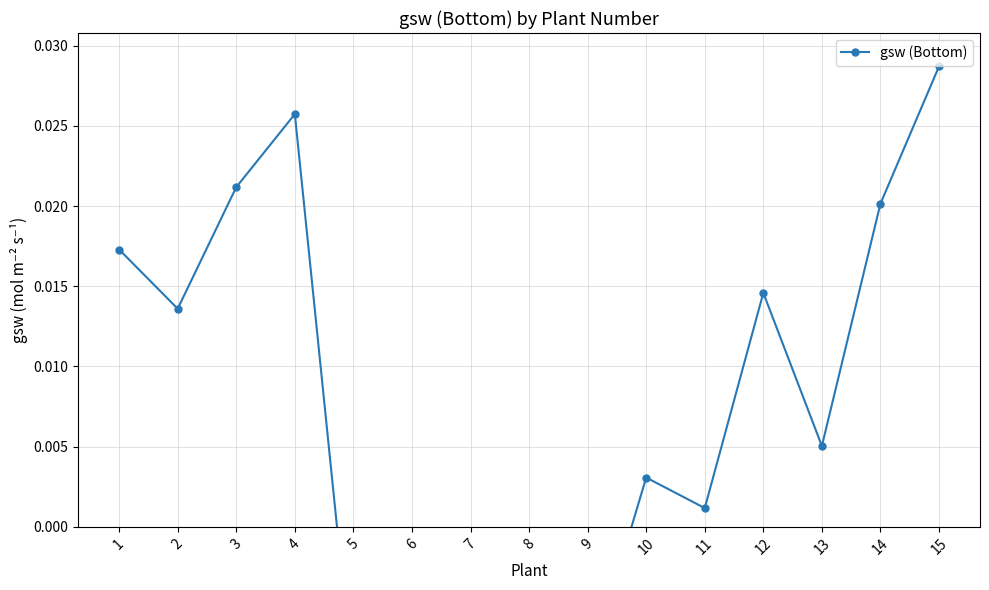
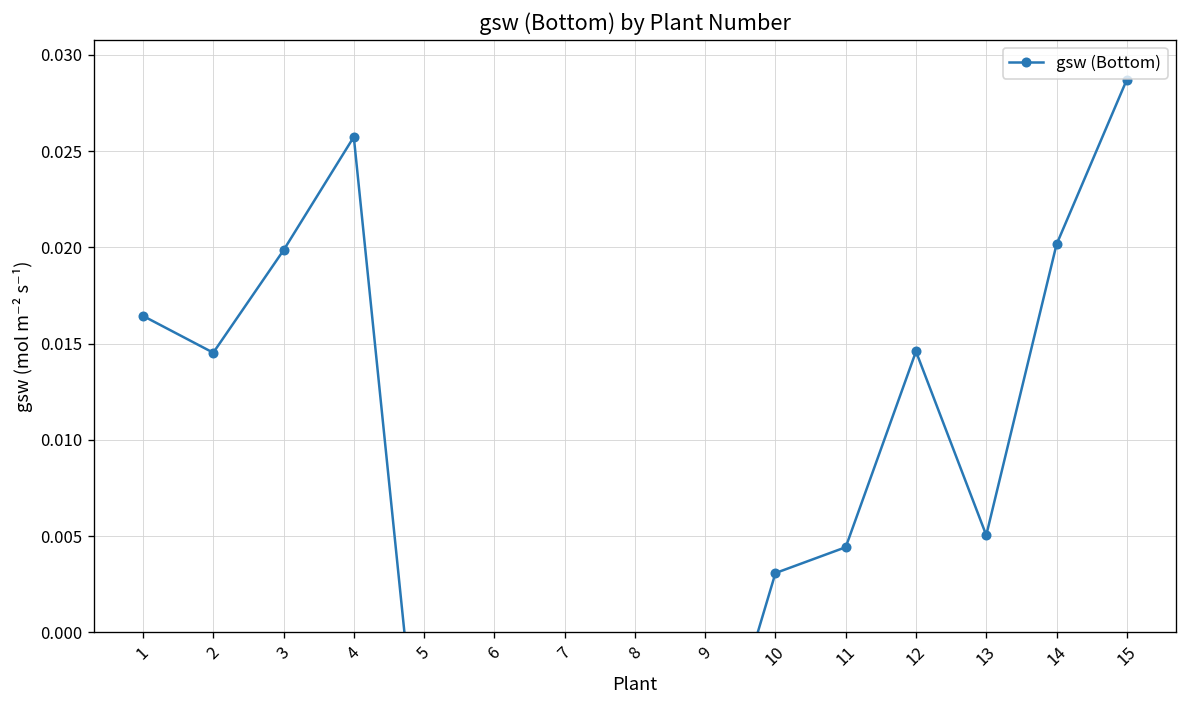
1: 0.0173 -> 0.0164
2: 0.0136 -> 0.0145
3: 0.0212 -> 0.0198
11: 0.0012 -> 0.0044
